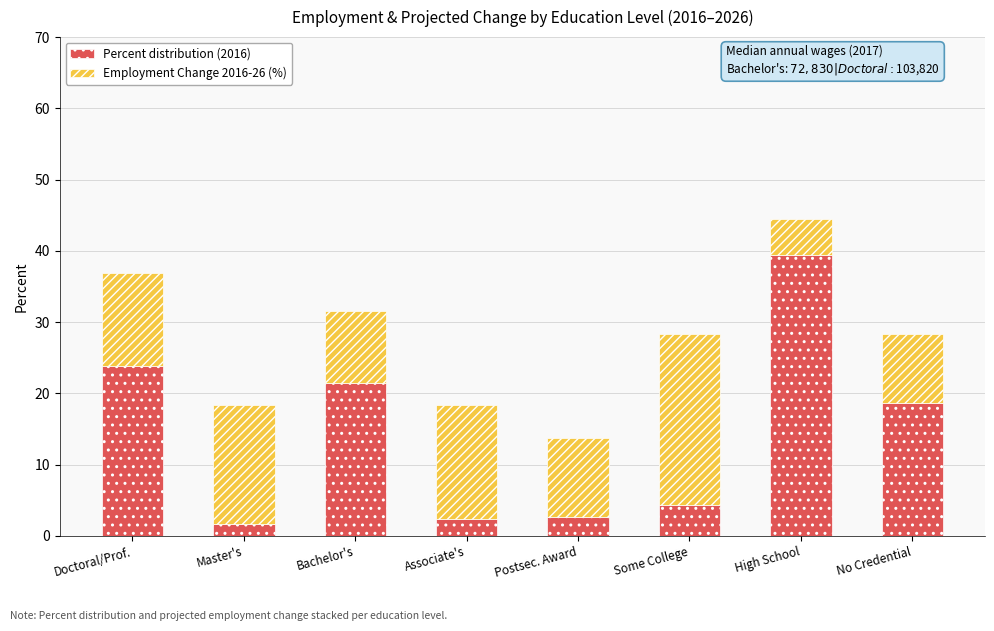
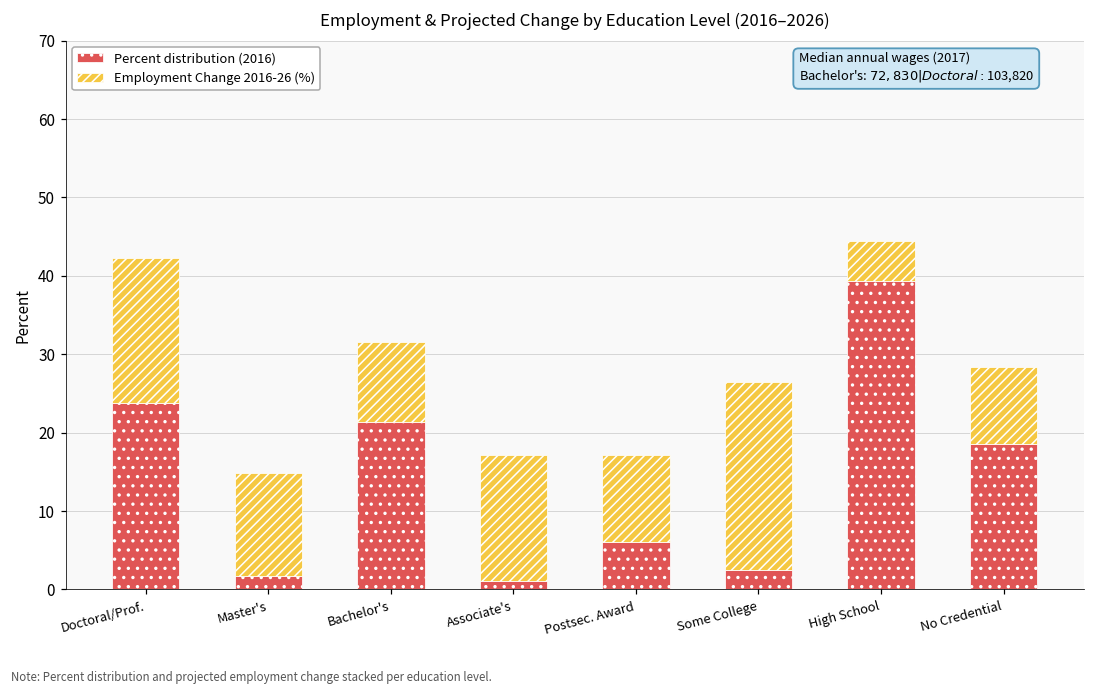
Employment Change 2016-26 (%), Doctoral/Prof.: 13 -> 18
Employment Change 2016-26 (%), Master's: 17 -> 13
Percent distribution (2016), Associate's: 2 -> 1
Percent distribution (2016), Postsec. Award: 3 -> 6
Percent distribution (2016), Some College: 4 -> 3
